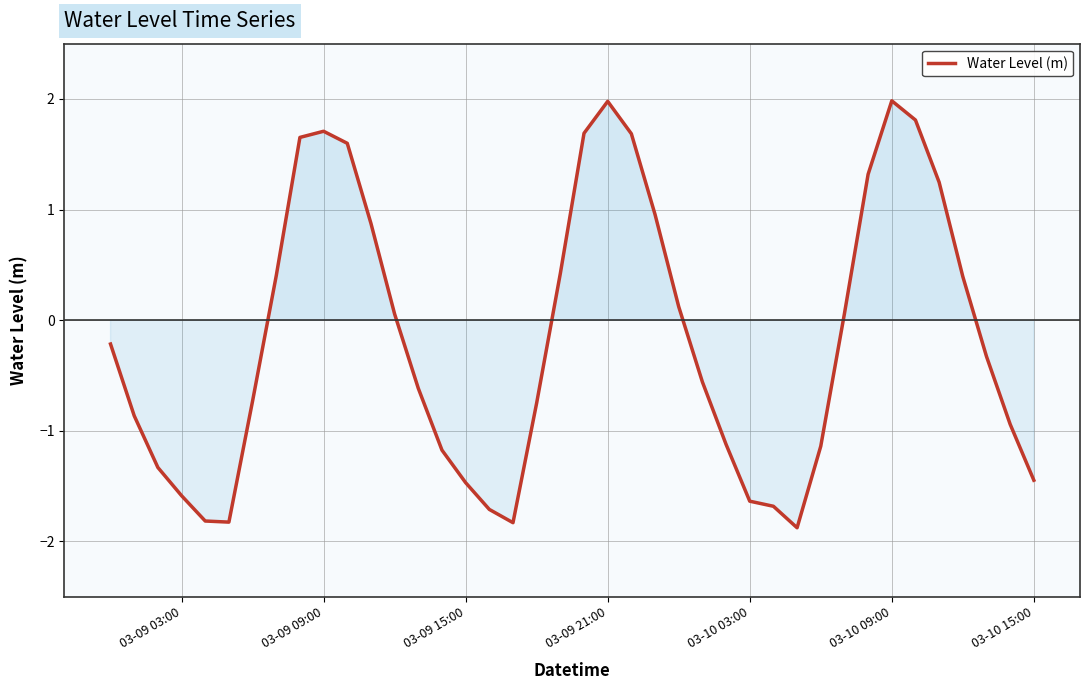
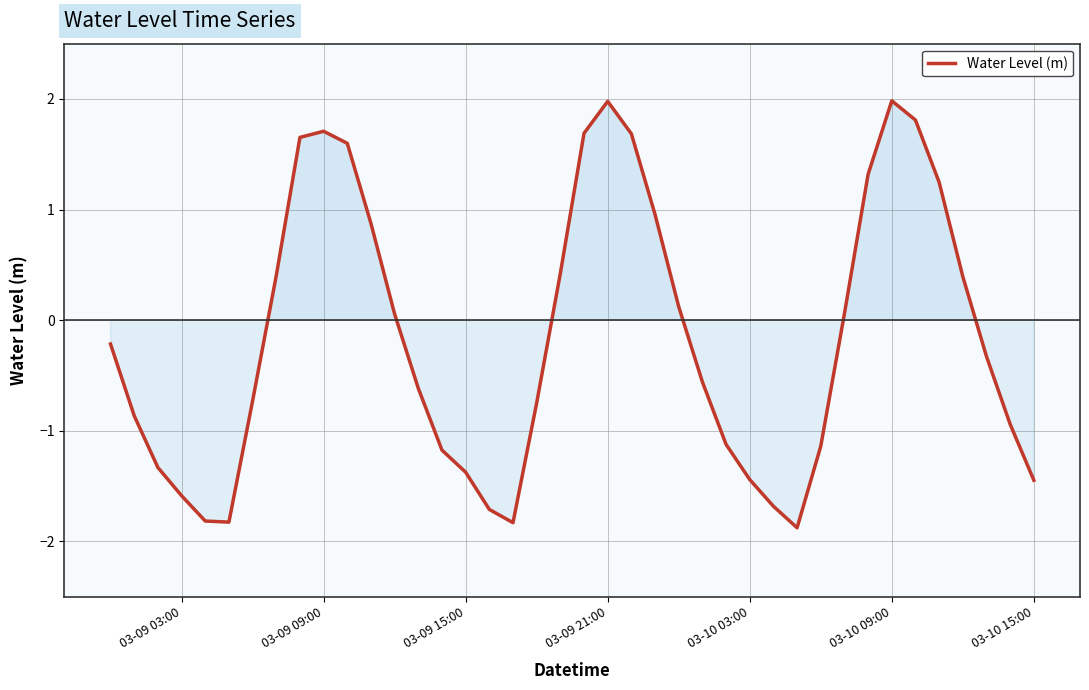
03-09 15:00: -1.47 -> -1.37
03-10 03:00: -1.64 -> -1.44
